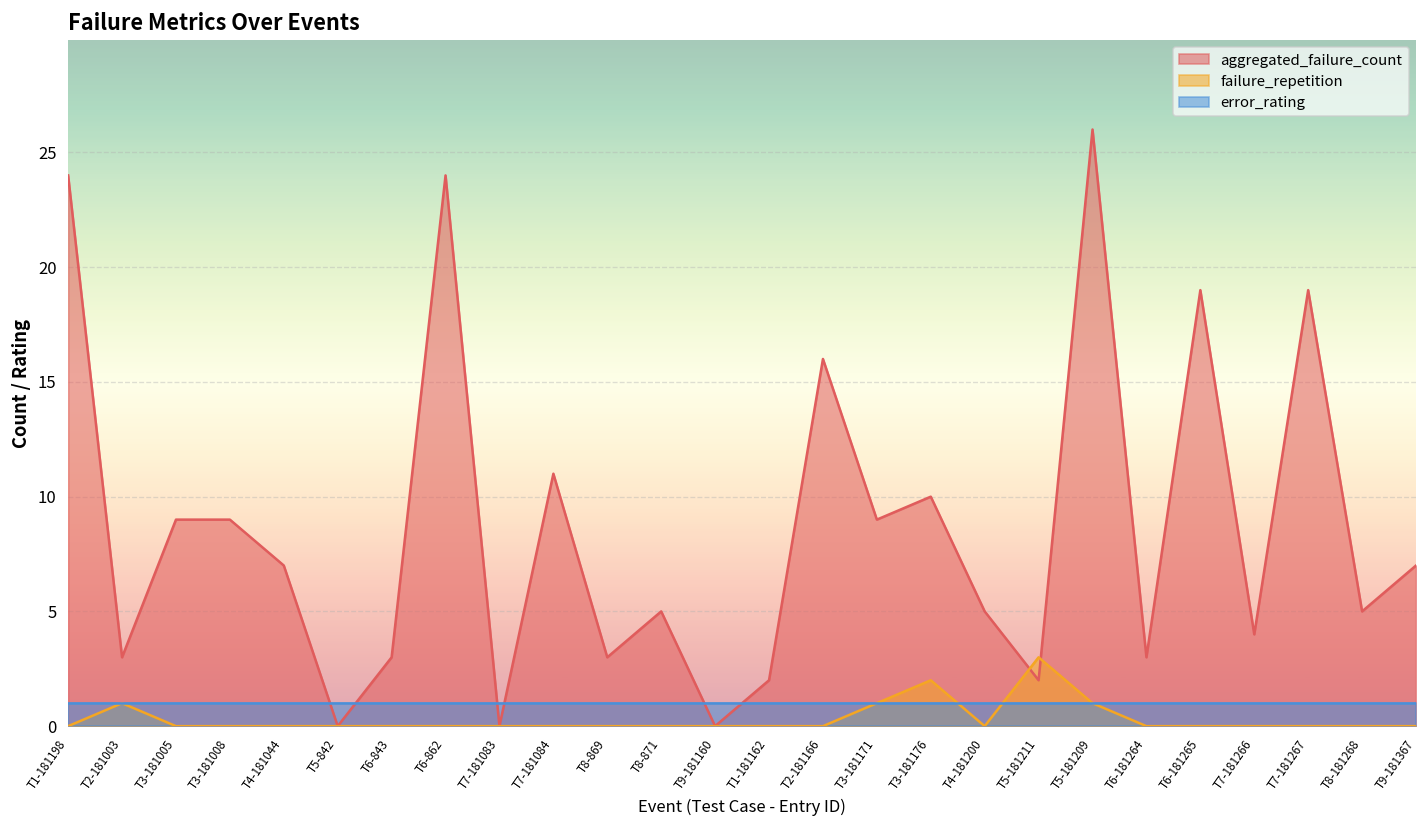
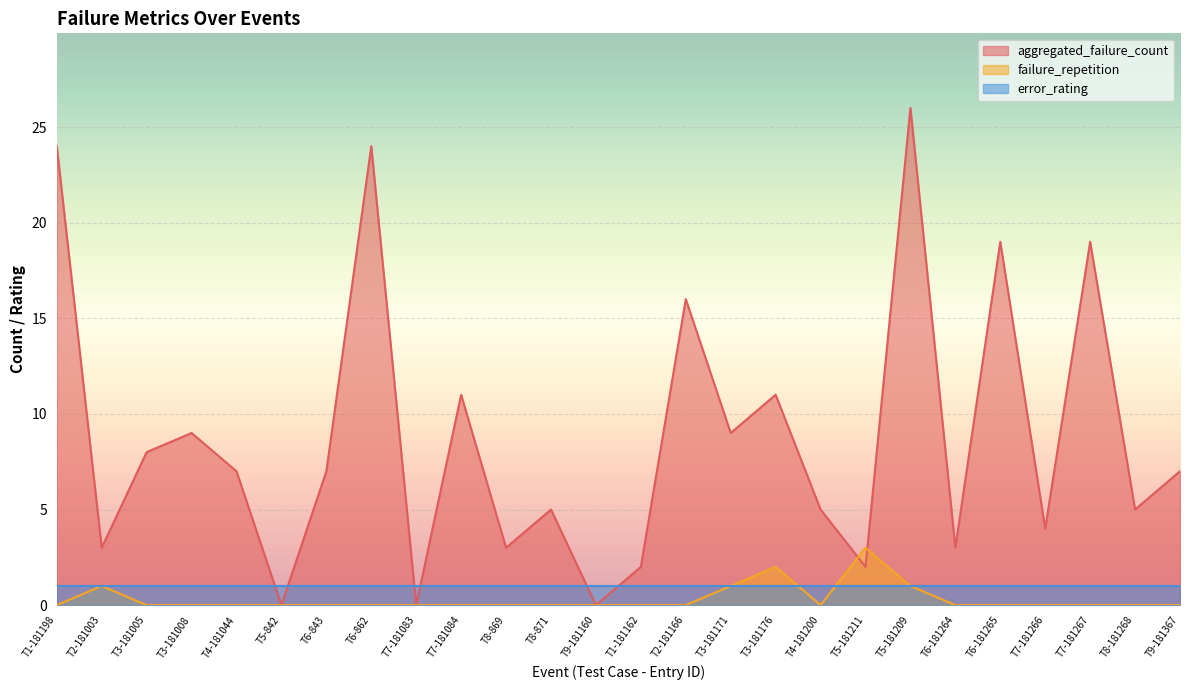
aggregated_failure_count, T3-181005: 9 -> 8
aggregated_failure_count, T6-843: 3 -> 7
aggregated_failure_count, T3-181176: 10 -> 11
